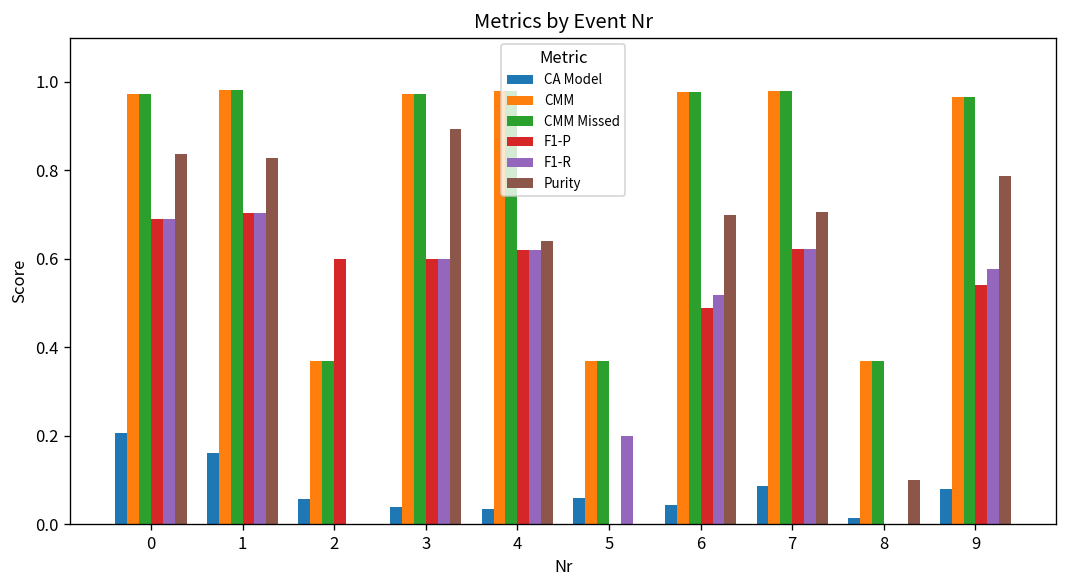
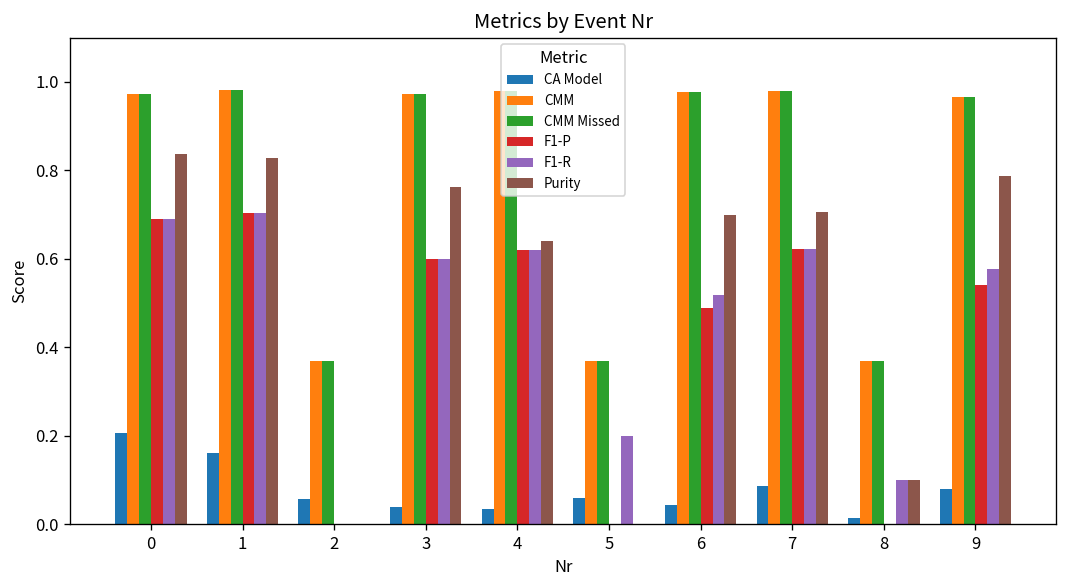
F1-P, 2: 0.6 -> 0.0
Purity, 3: 0.89 -> 0.76
F1-R, 8: 0.0 -> 0.1
